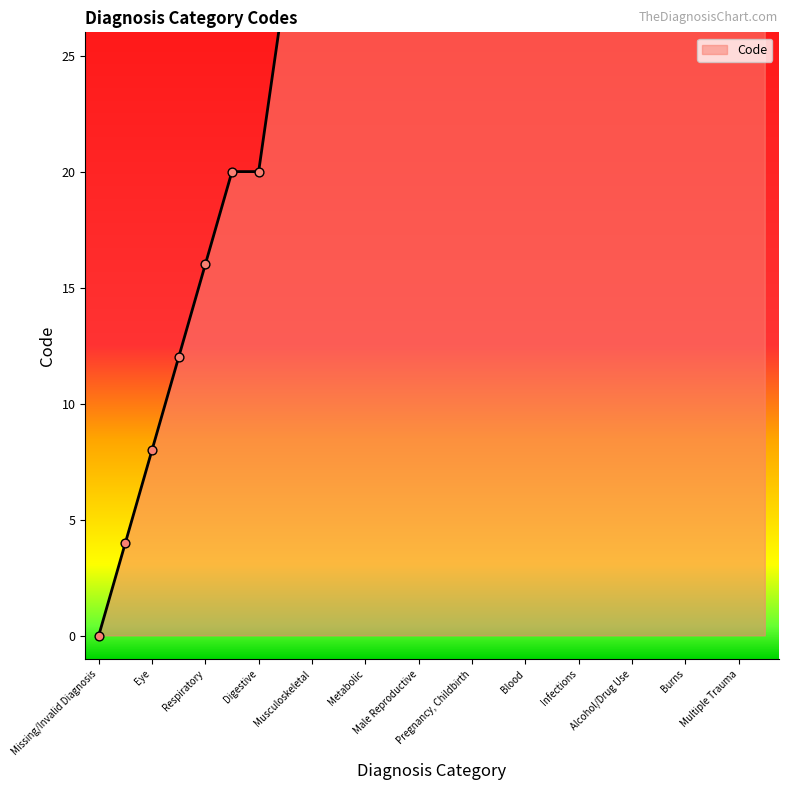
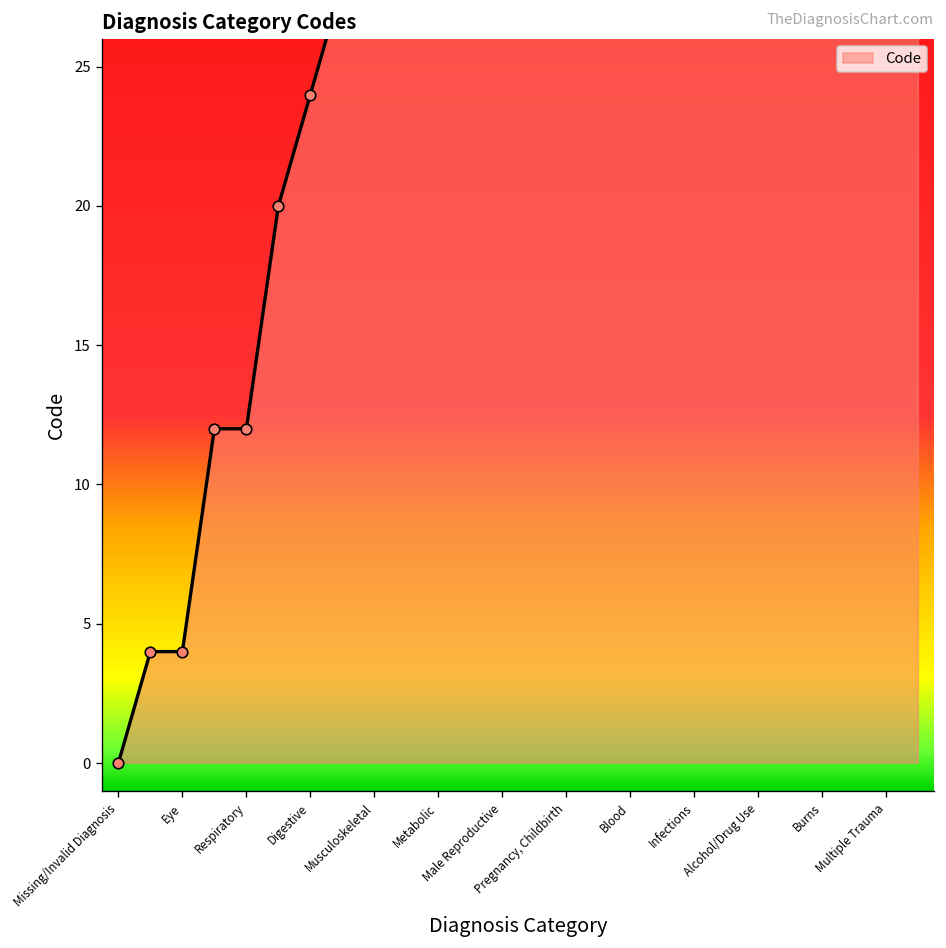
Eye: 8.0 -> 4.0
Respiratory: 16.0 -> 12.0
Digestive: 20.0 -> 24.0
